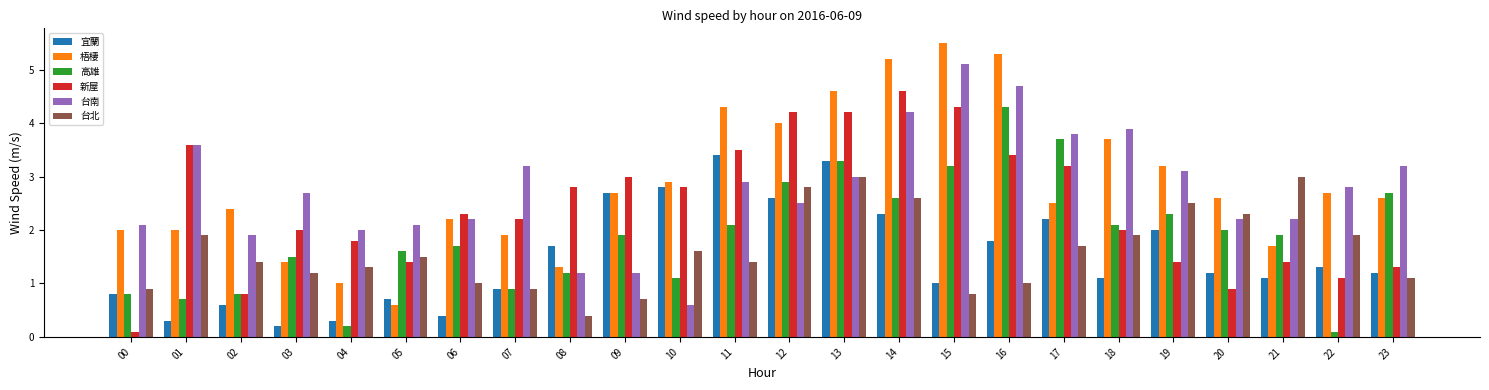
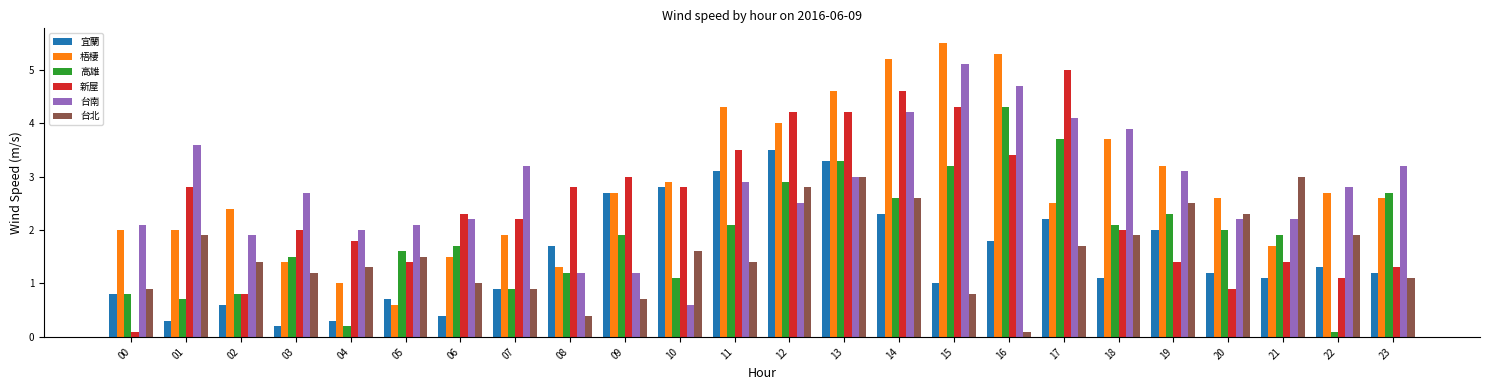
新屋, 01: 3.6 -> 2.8
梧棲, 06: 2.2 -> 1.5
宜蘭, 11: 3.4 -> 3.1
宜蘭, 12: 2.6 -> 3.5
台北, 16: 1.0 -> 0.1
新屋, 17: 3.2 -> 5.0
台南, 17: 3.8 -> 4.1
